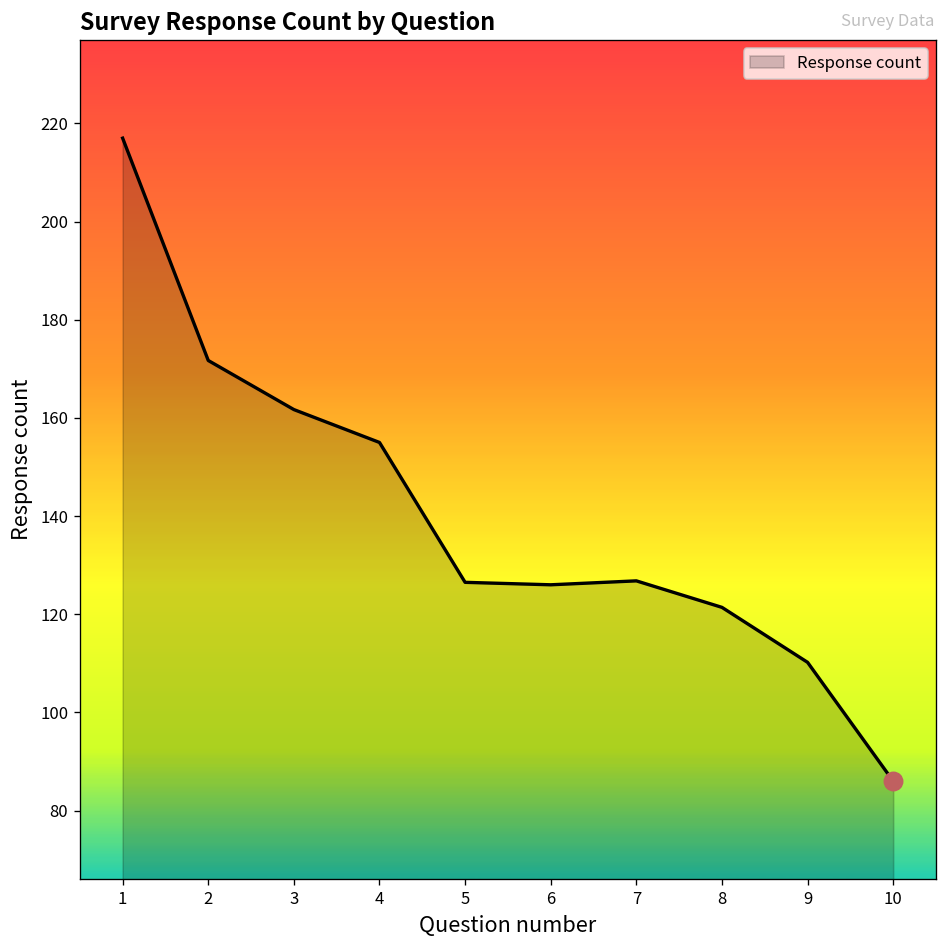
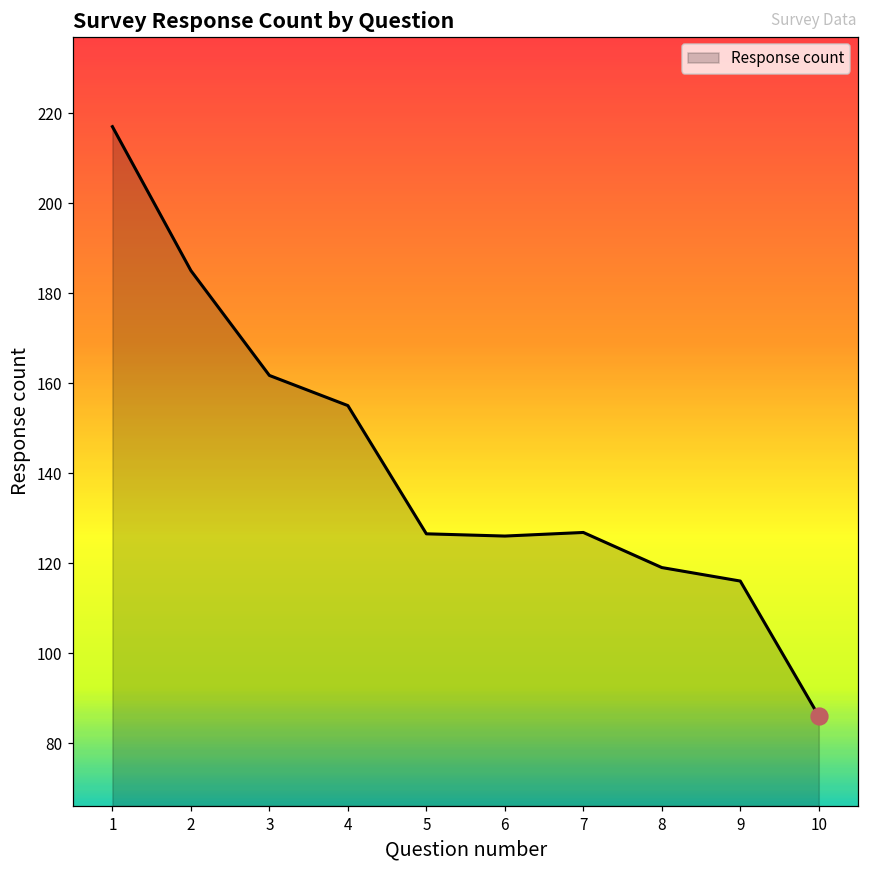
Response count, 2: 172 -> 185
Response count, 8: 121 -> 119
Response count, 9: 110 -> 116
